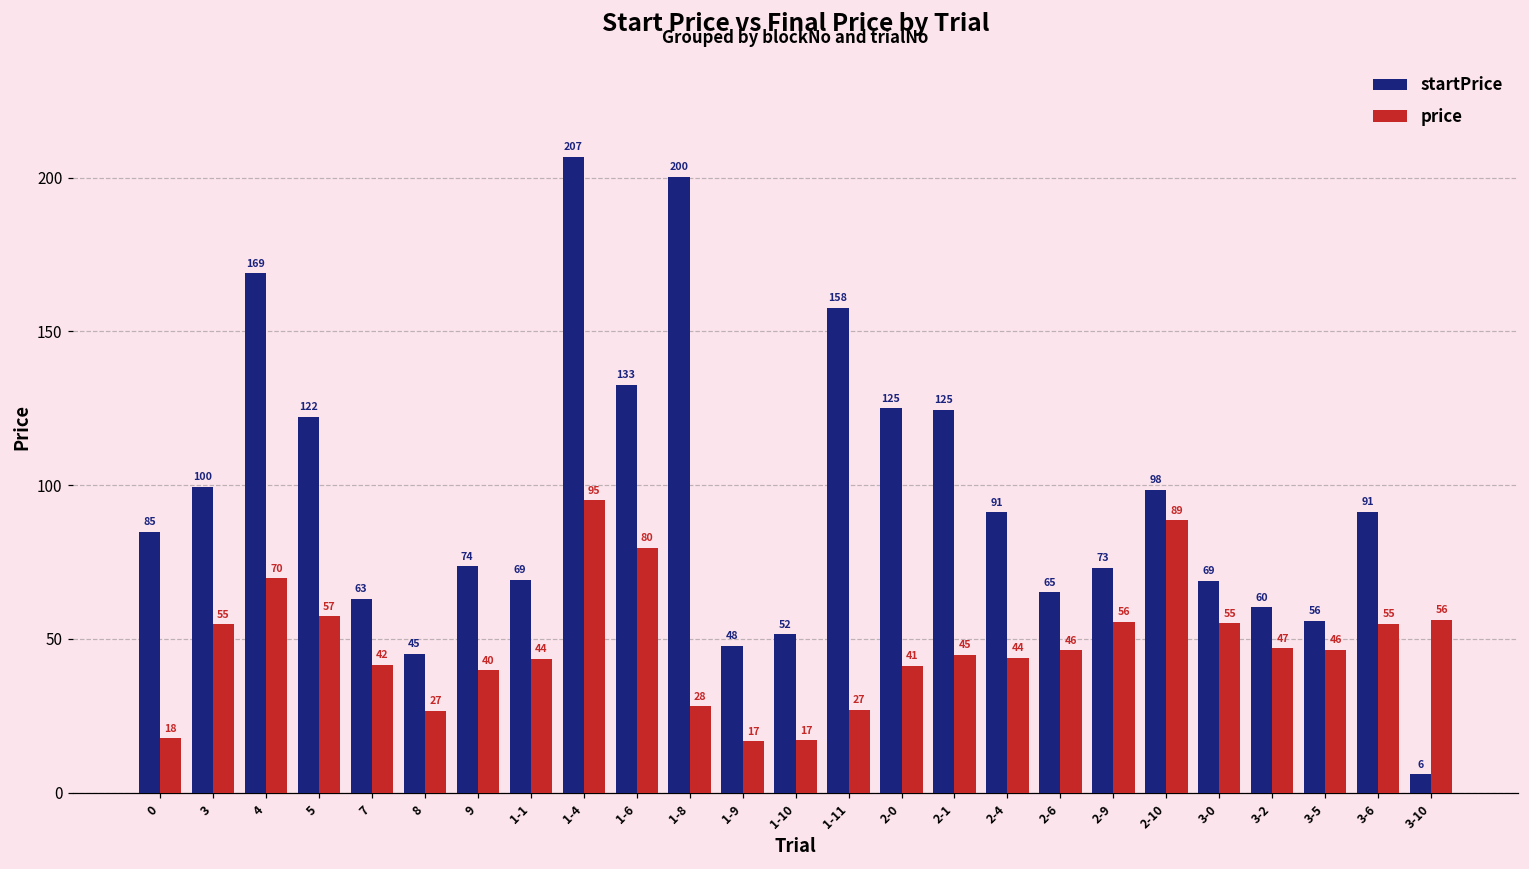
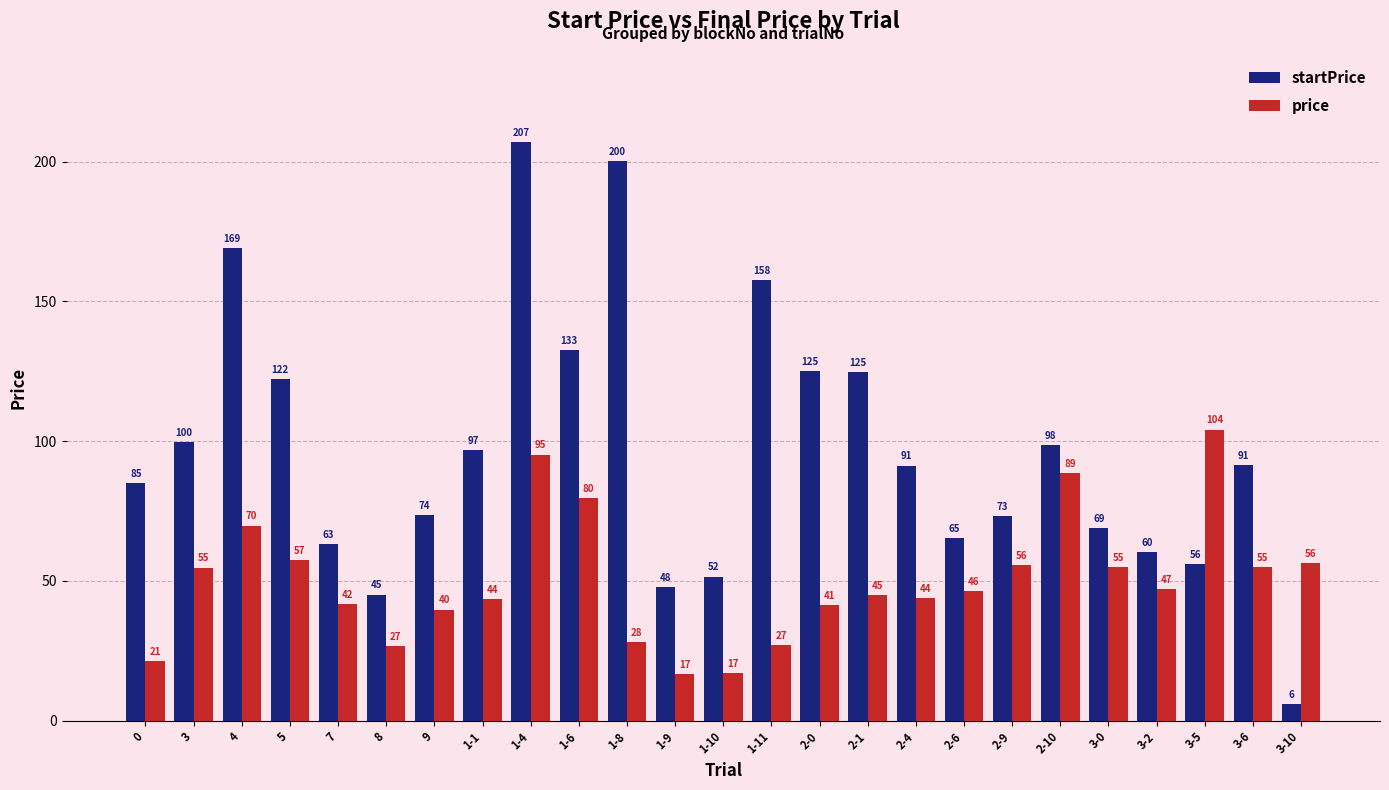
price, 0: 18 -> 21
startPrice, 1-1: 69 -> 97
price, 3-5: 46 -> 104
